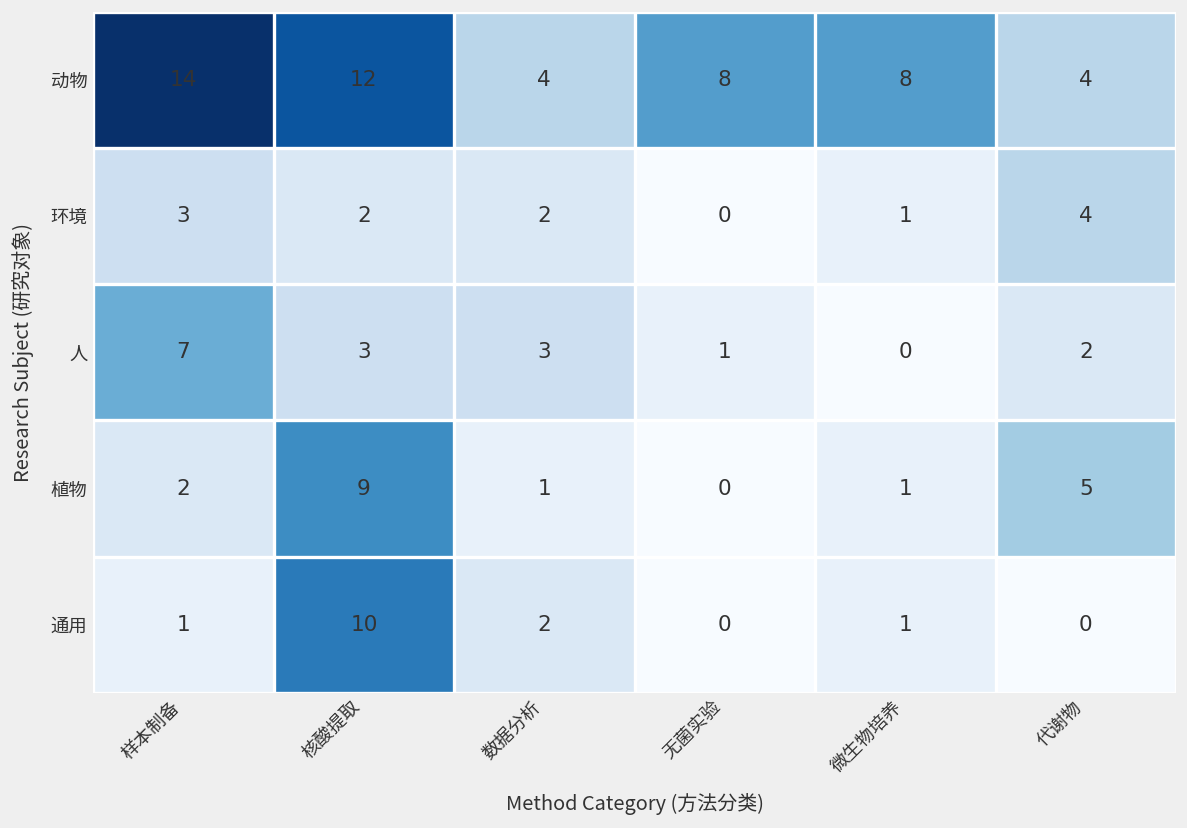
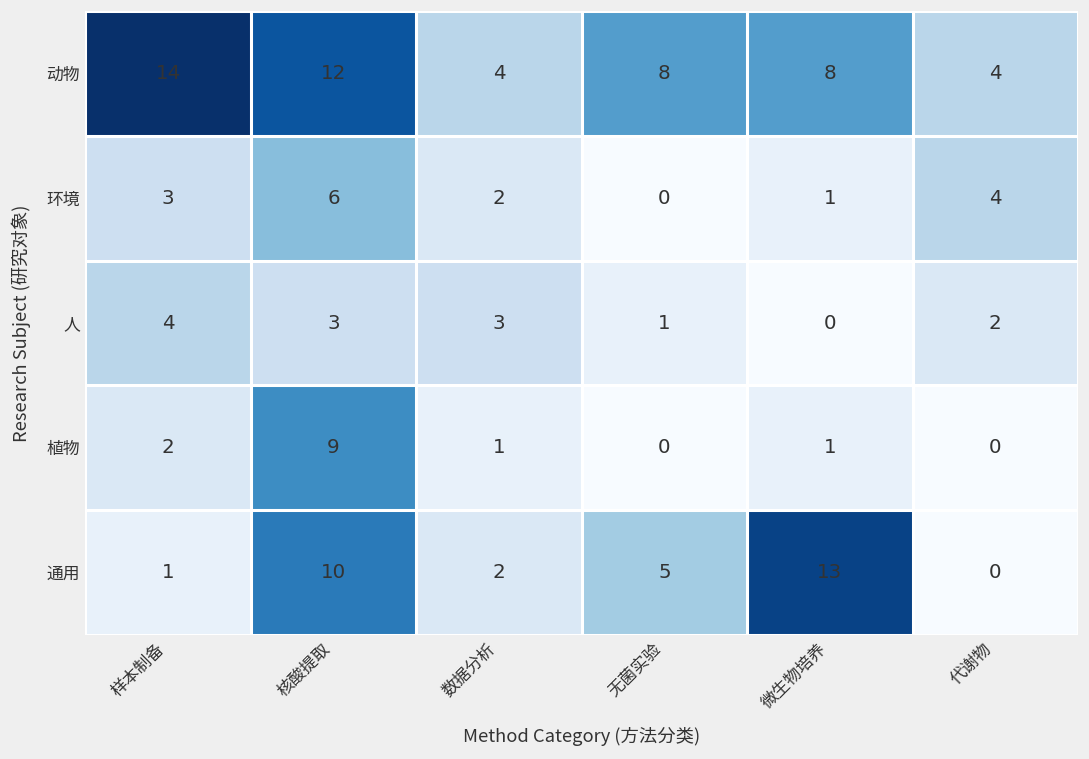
环境, 核酸提取: 2 -> 6
人, 样本制备: 7 -> 4
植物, 代谢物: 5 -> 0
通用, 无菌实验: 0 -> 5
通用, 微生物培养: 1 -> 13
